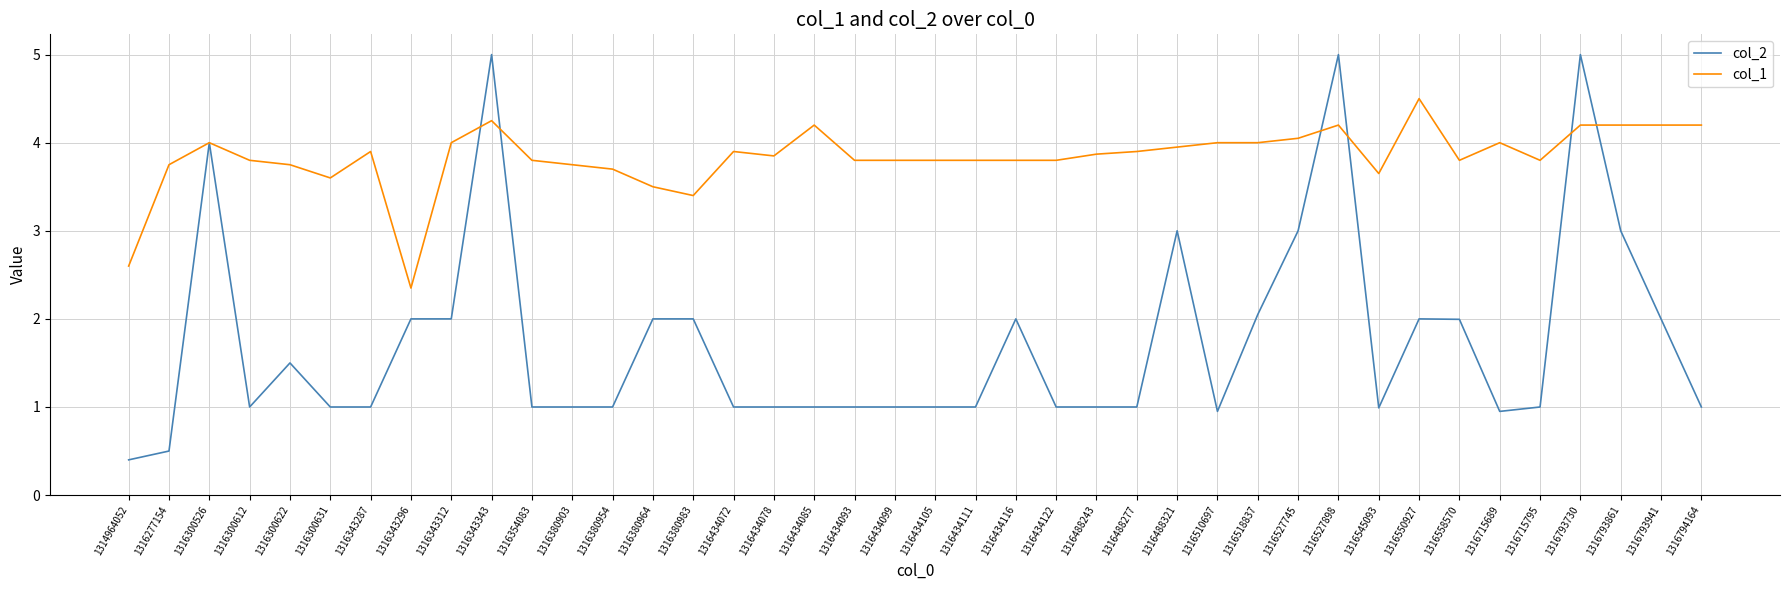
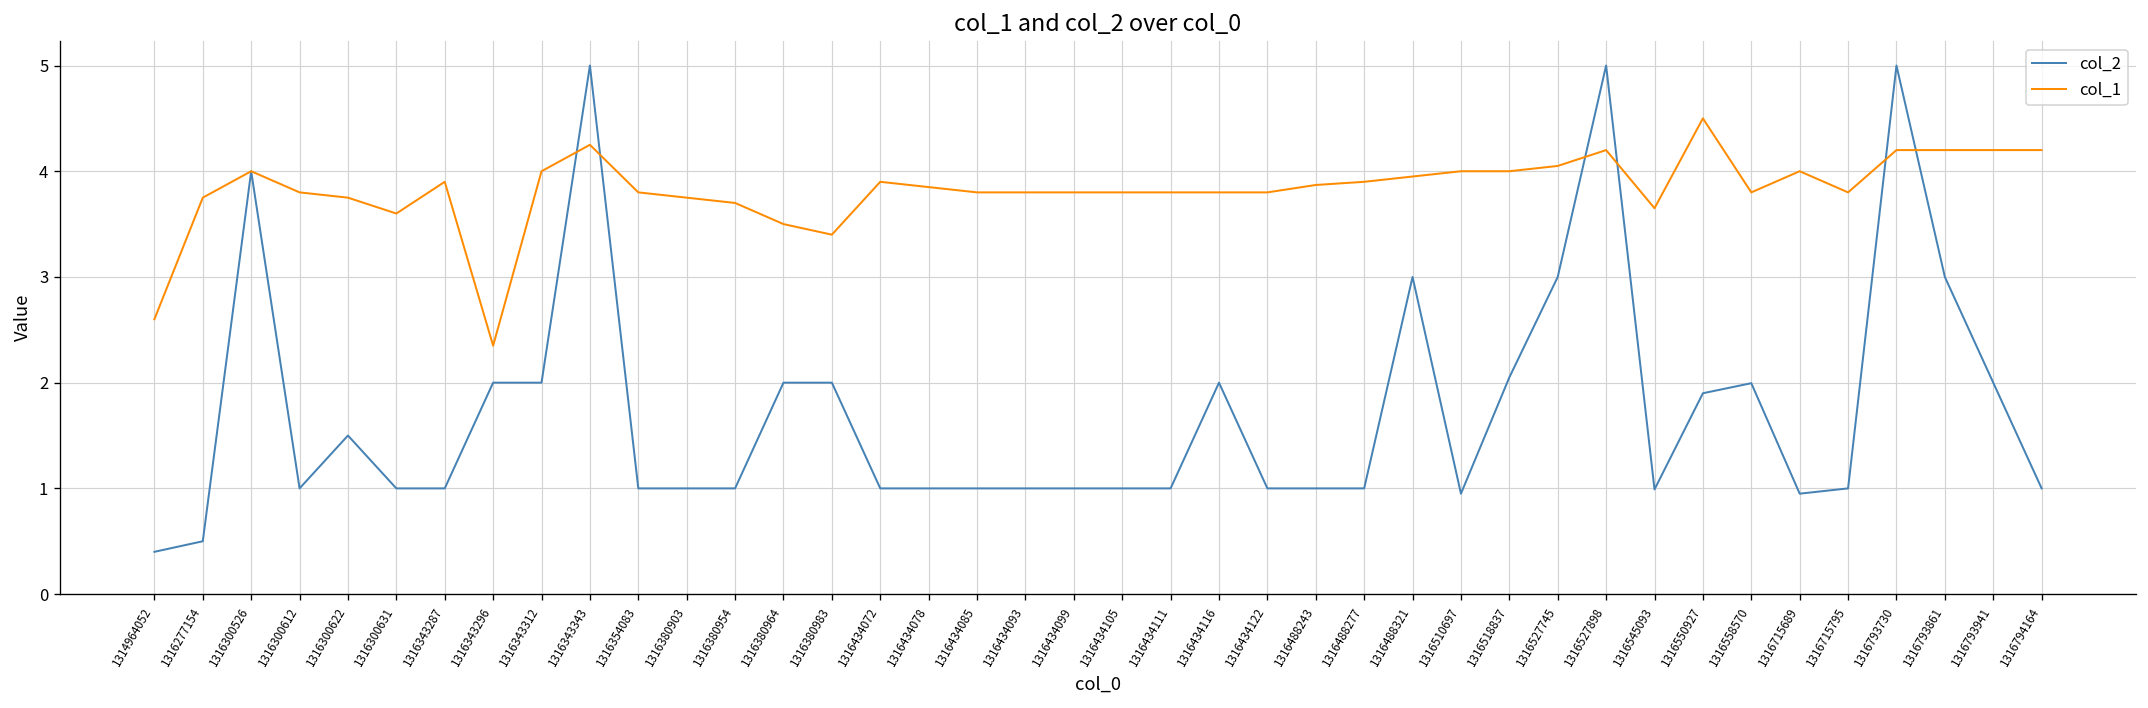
col_1, 1316434085: 4.2 -> 3.8
col_2, 1316550927: 2.0 -> 1.9
